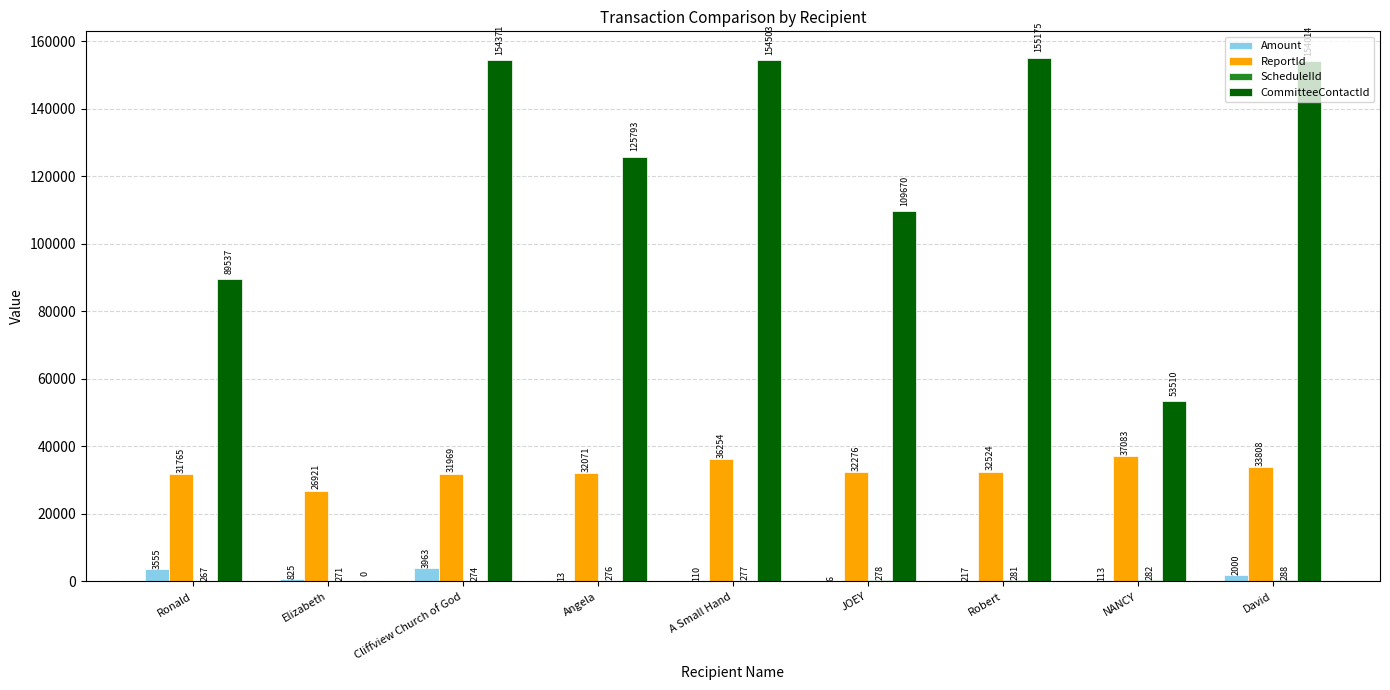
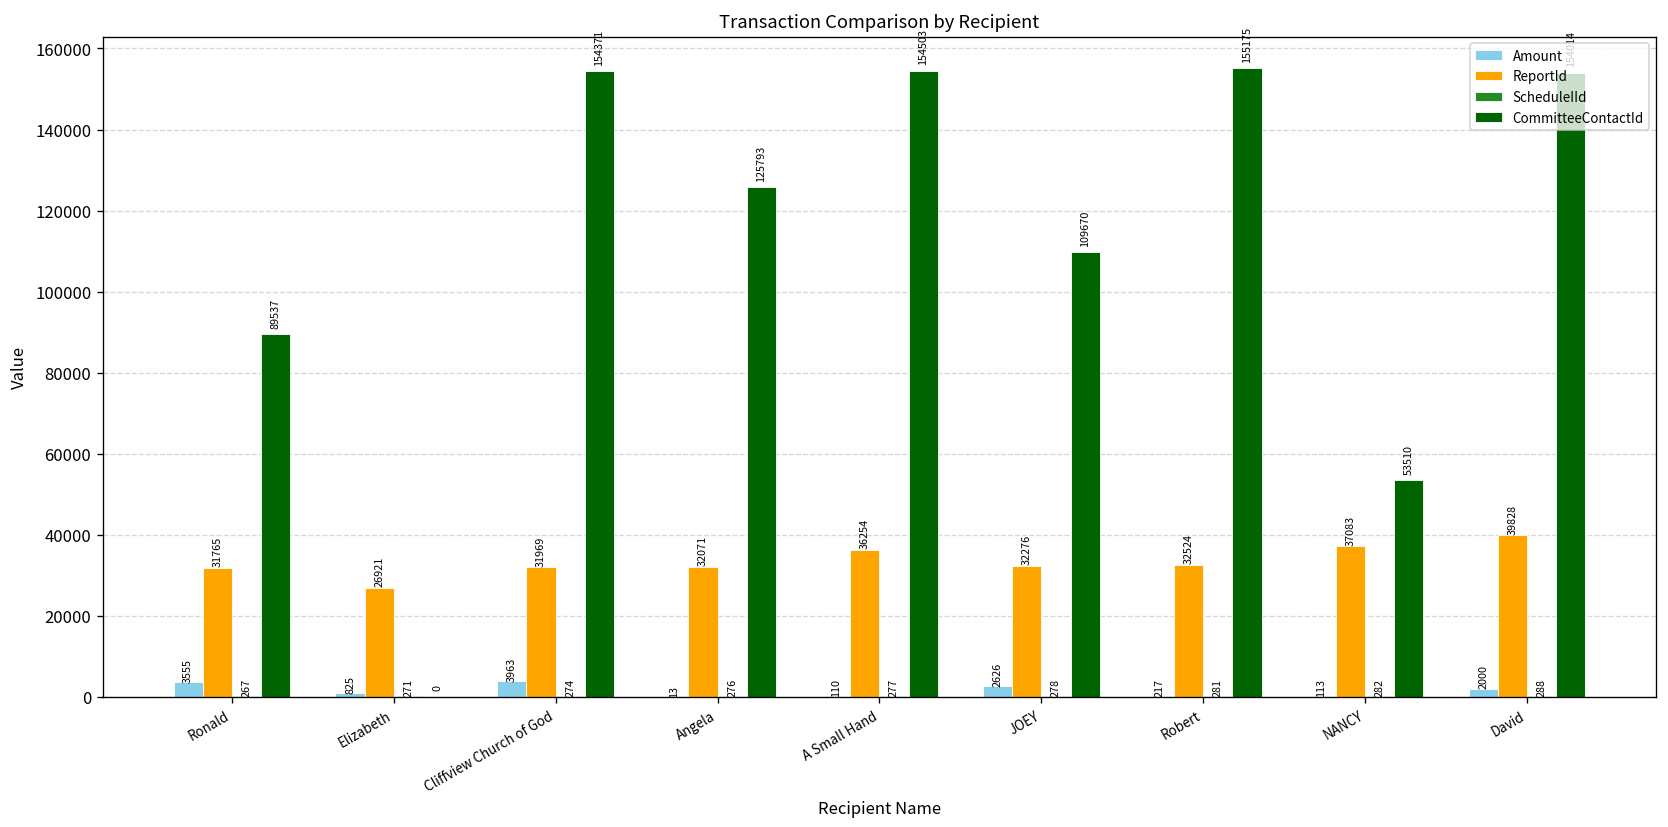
Amount, JOEY: 6 -> 2626
ReportId, David: 33808 -> 39828
